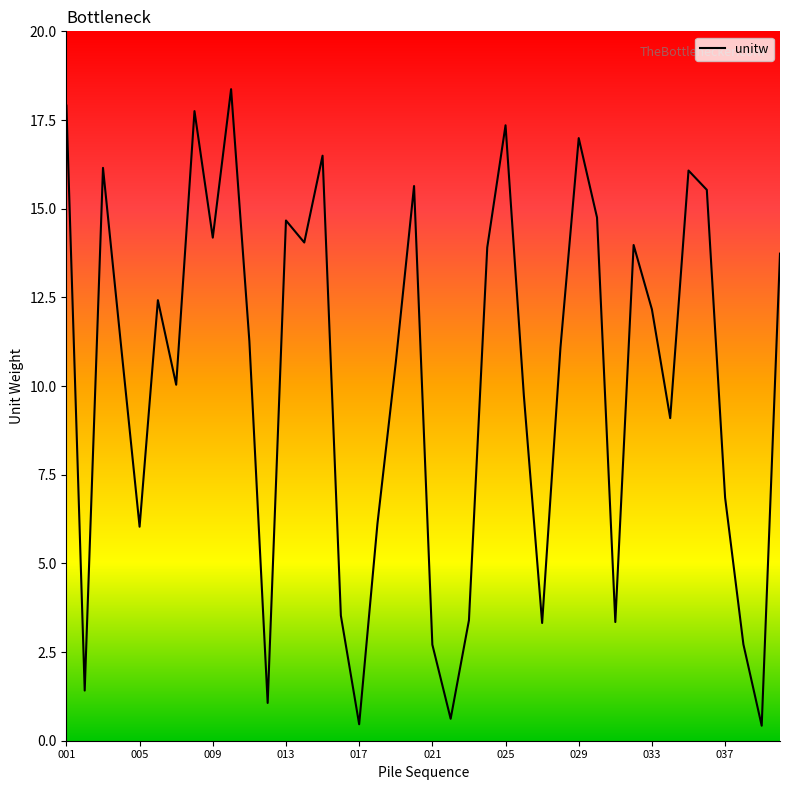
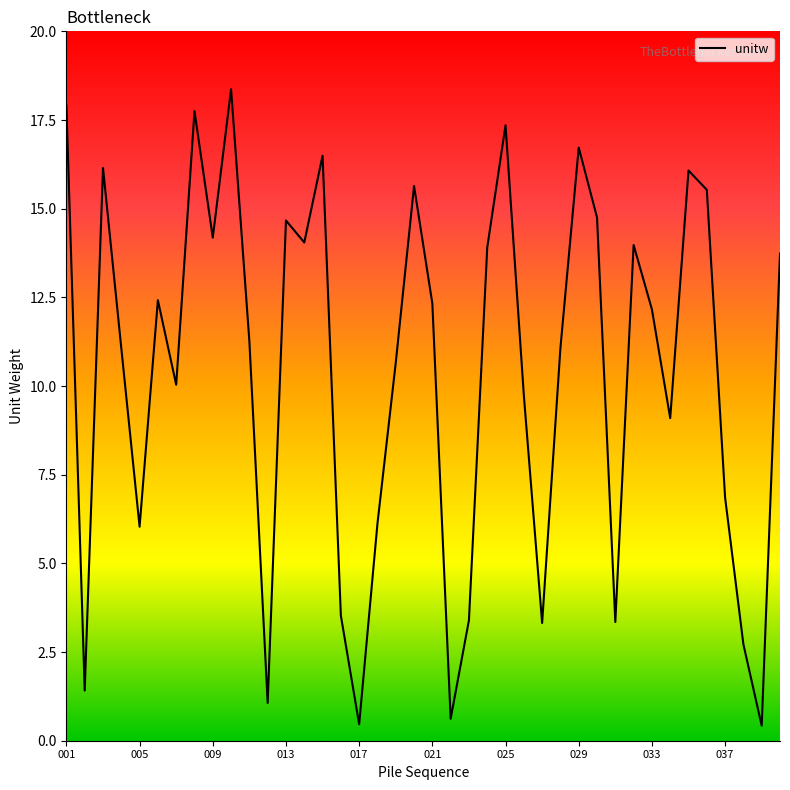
021: 2.7 -> 12.3
029: 17.0 -> 16.7
